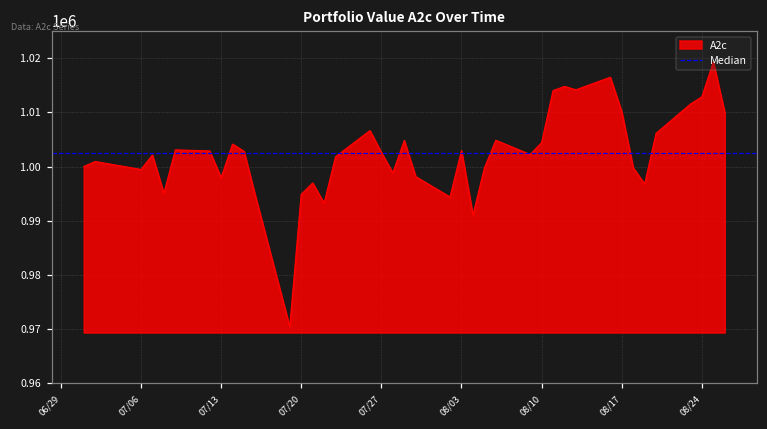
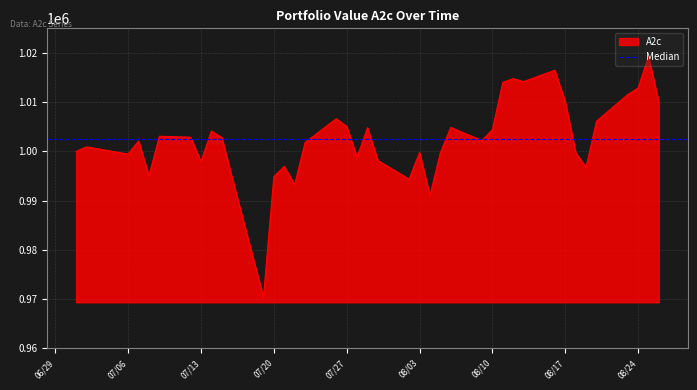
07/27: 1003000 -> 1005000
08/03: 1003000 -> 1000000
